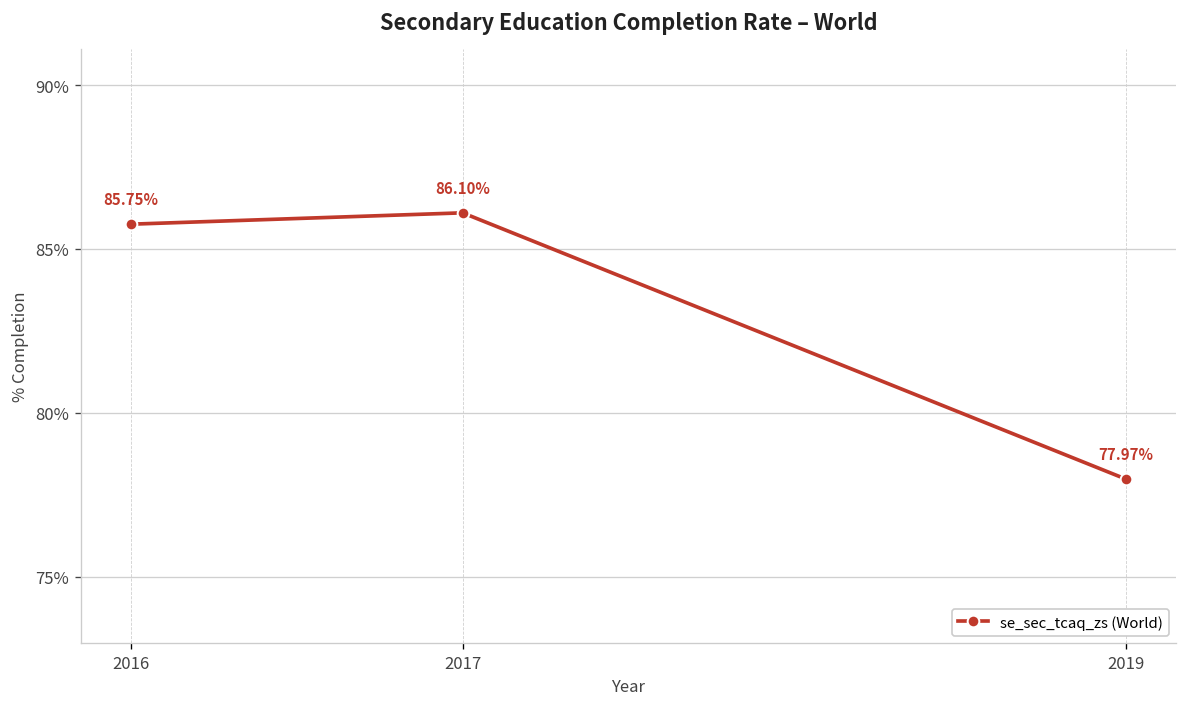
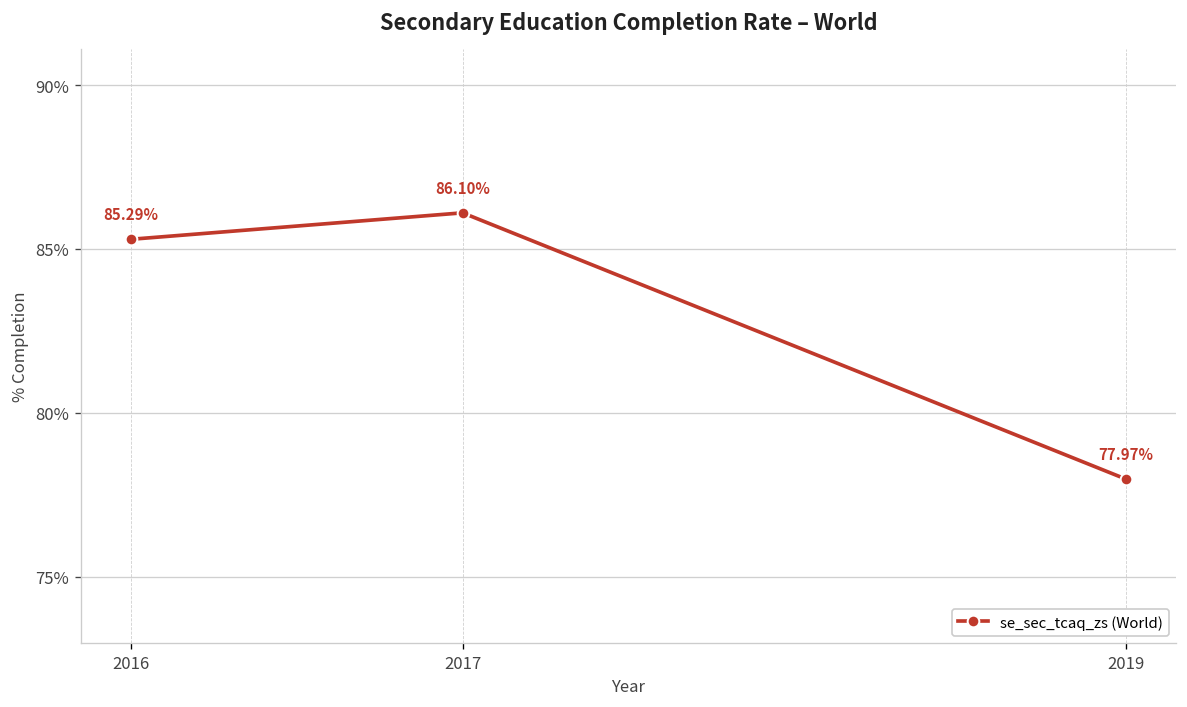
2016: 85.75% -> 85.29%
